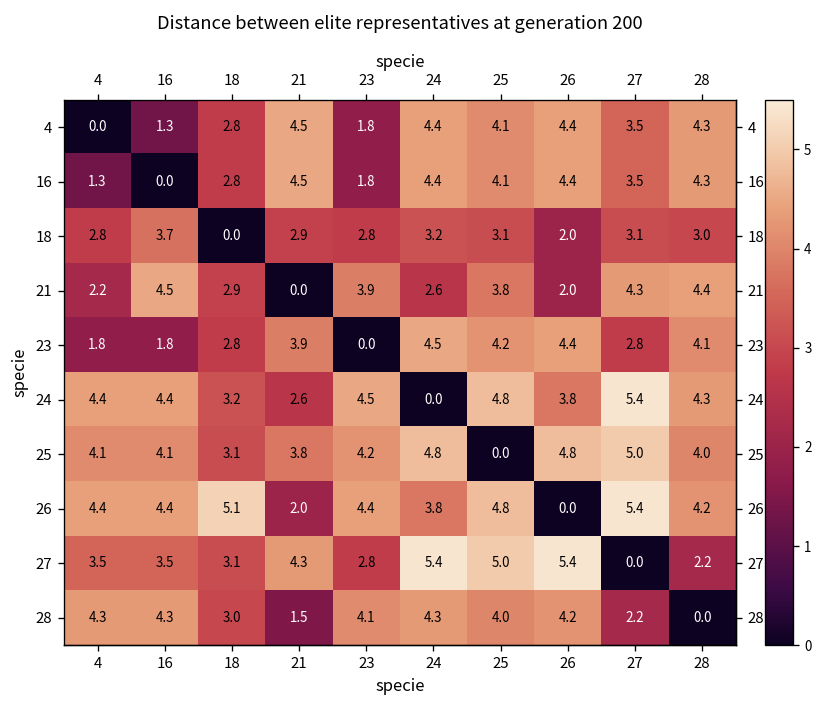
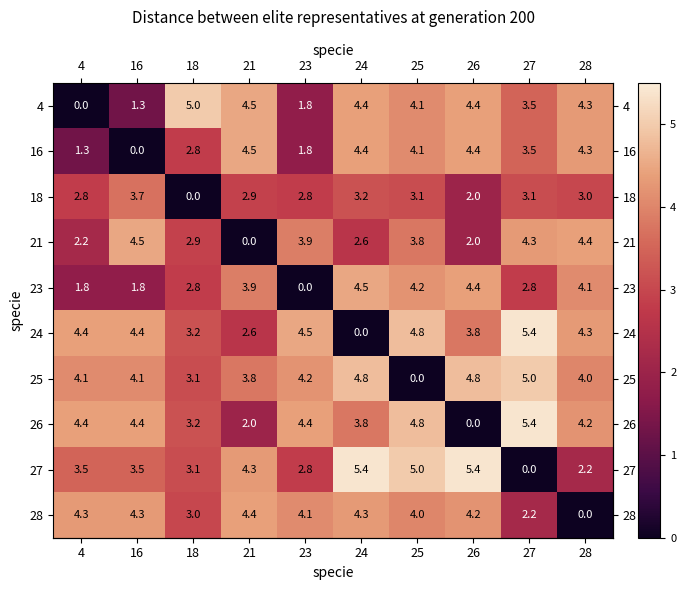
4, 18: 2.8 -> 5.0
26, 18: 5.1 -> 3.2
28, 21: 1.5 -> 4.4
